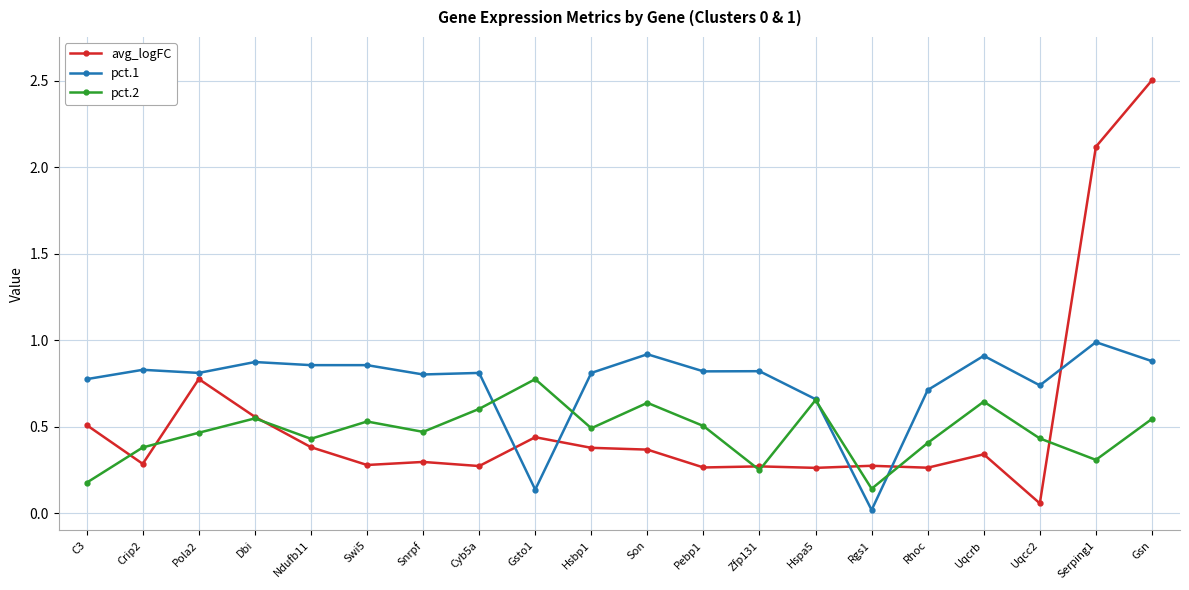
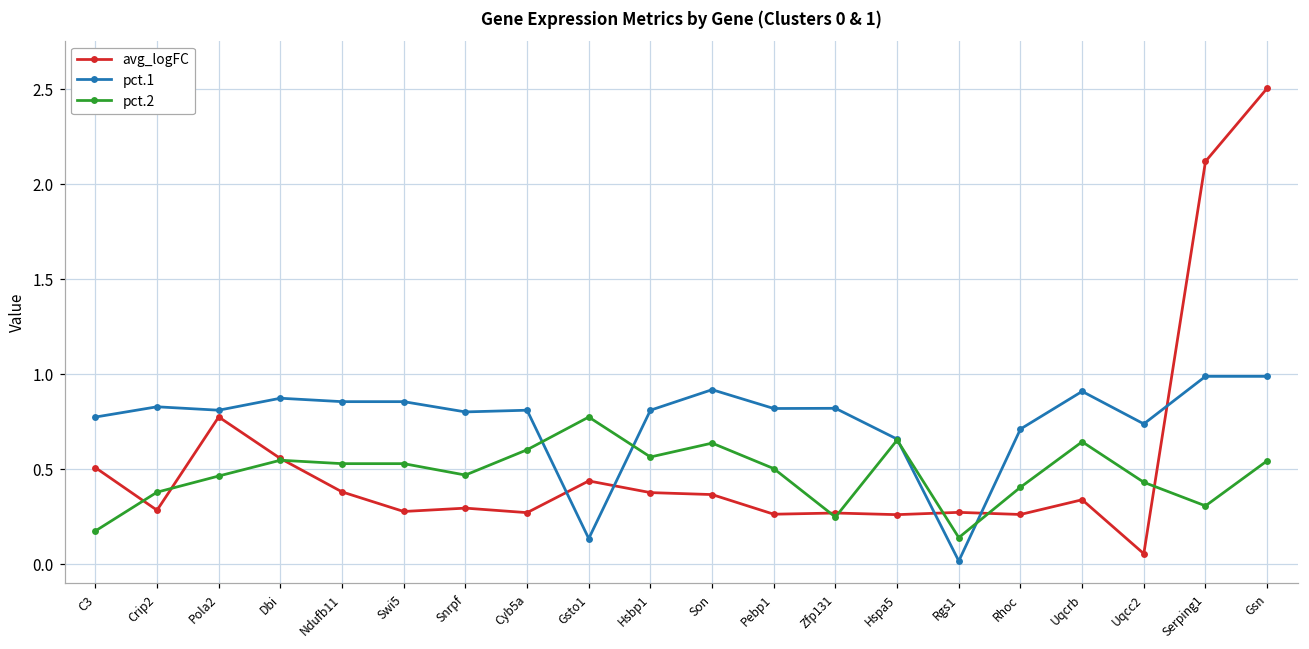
pct.2, Ndufb11: 0.43 -> 0.53
pct.2, Hsbp1: 0.49 -> 0.57
pct.1, Gsn: 0.88 -> 0.99
